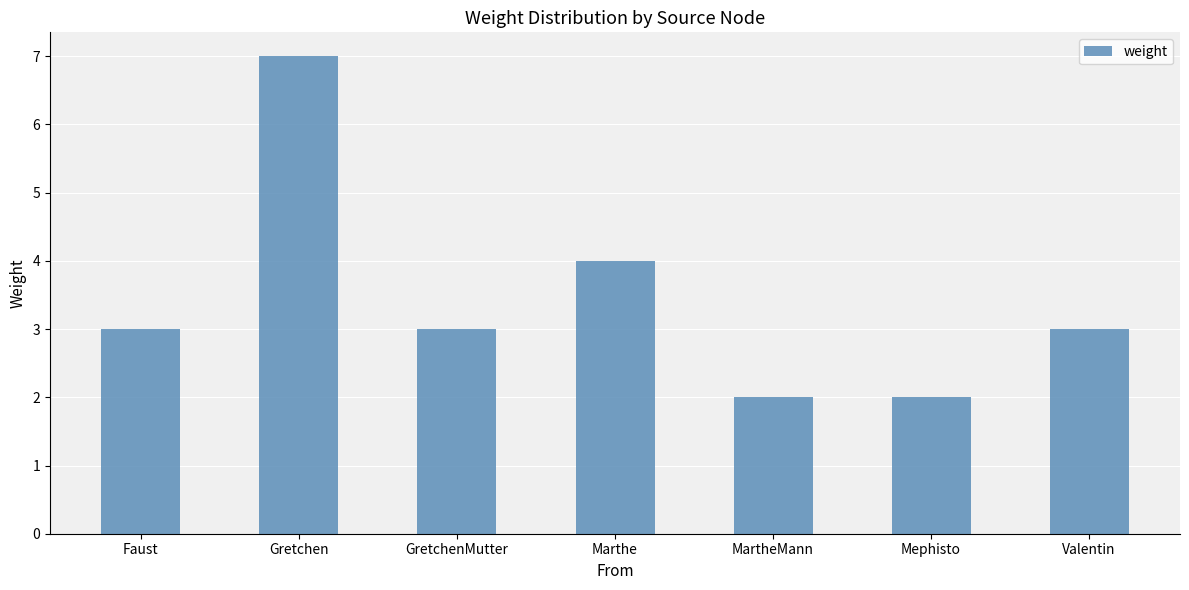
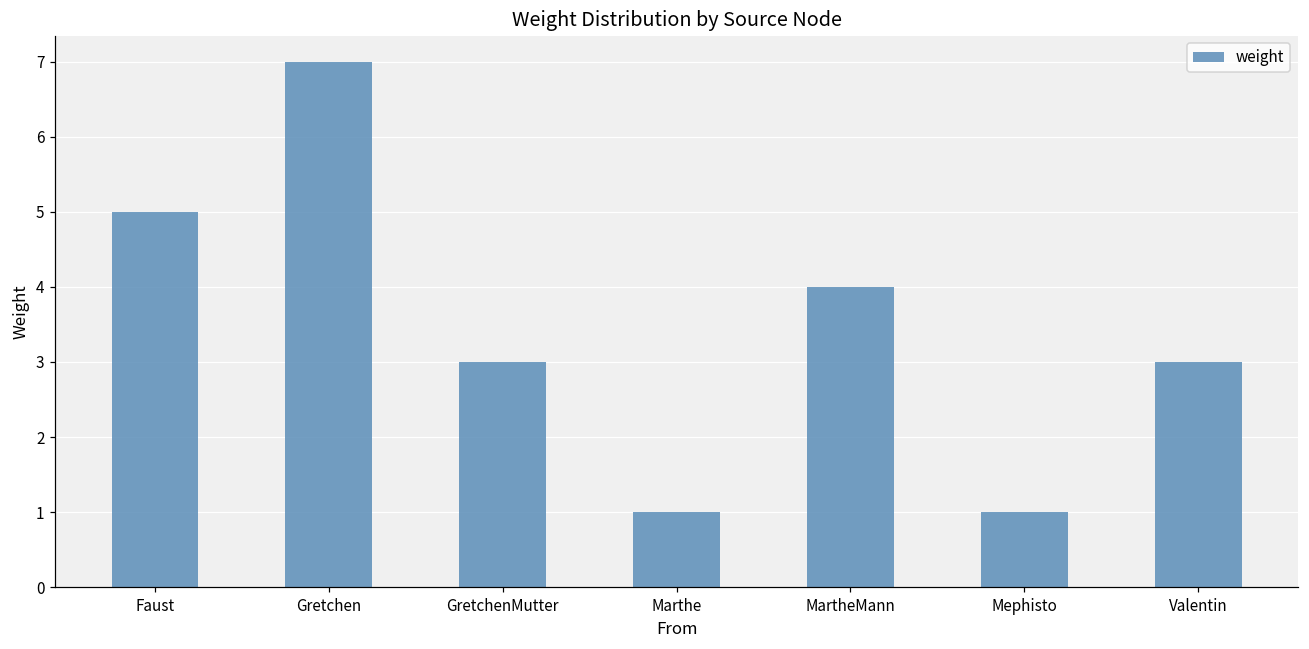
Faust: 3 -> 5
Marthe: 4 -> 1
MartheMann: 2 -> 4
Mephisto: 2 -> 1
